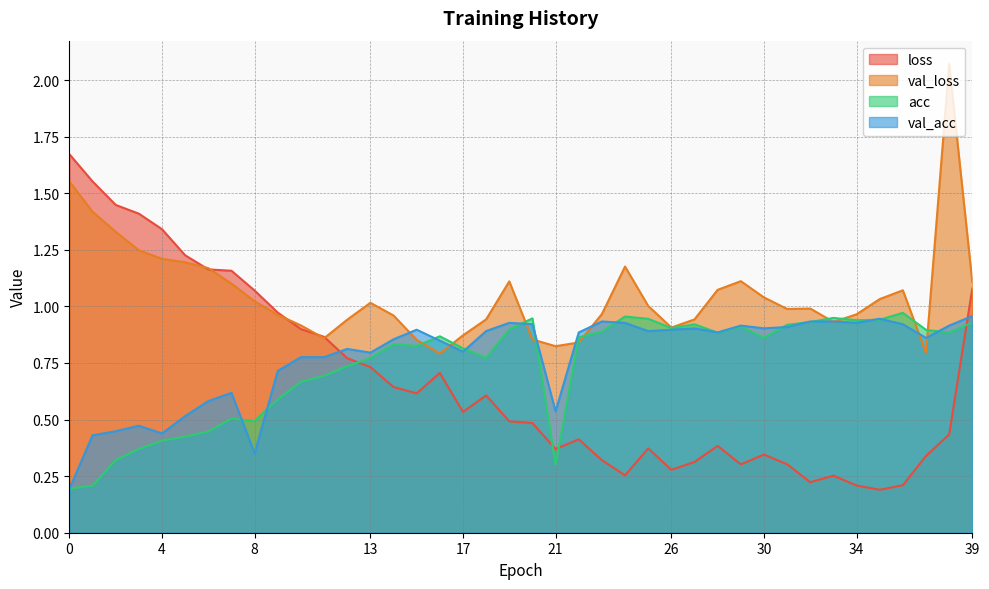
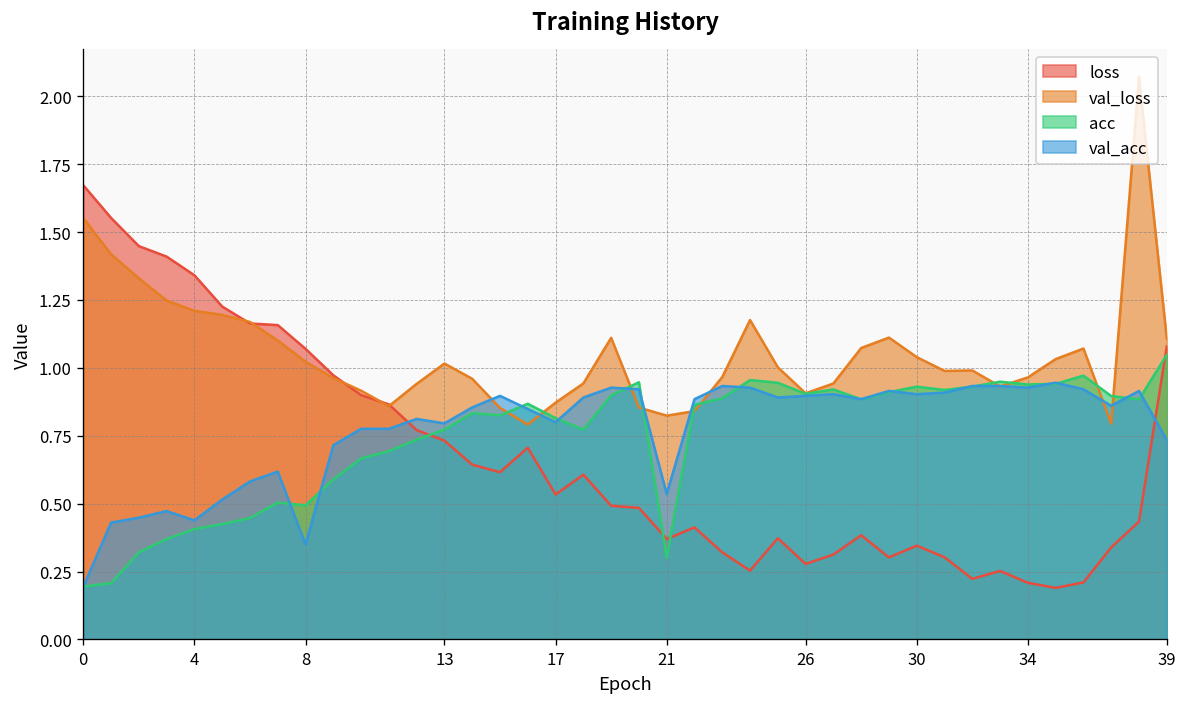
acc, 30: 0.86 -> 0.93
acc, 39: 0.93 -> 1.05
val_acc, 39: 0.96 -> 0.73
